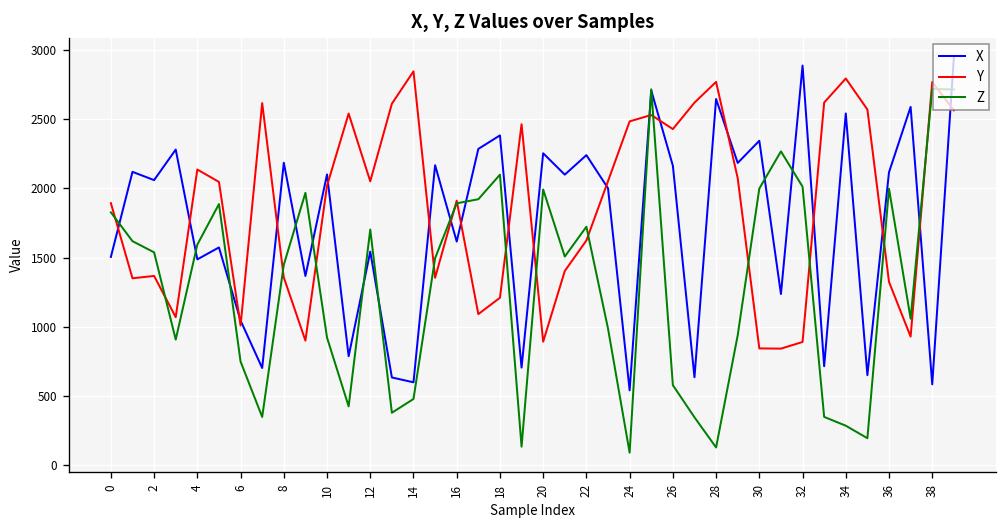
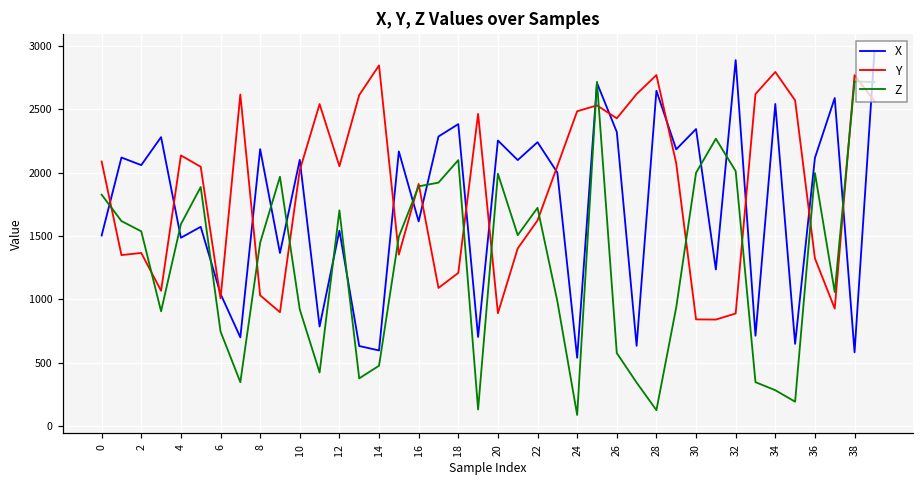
Y, 0: 1890 -> 2090
Y, 8: 1360 -> 1030
X, 26: 2170 -> 2320
